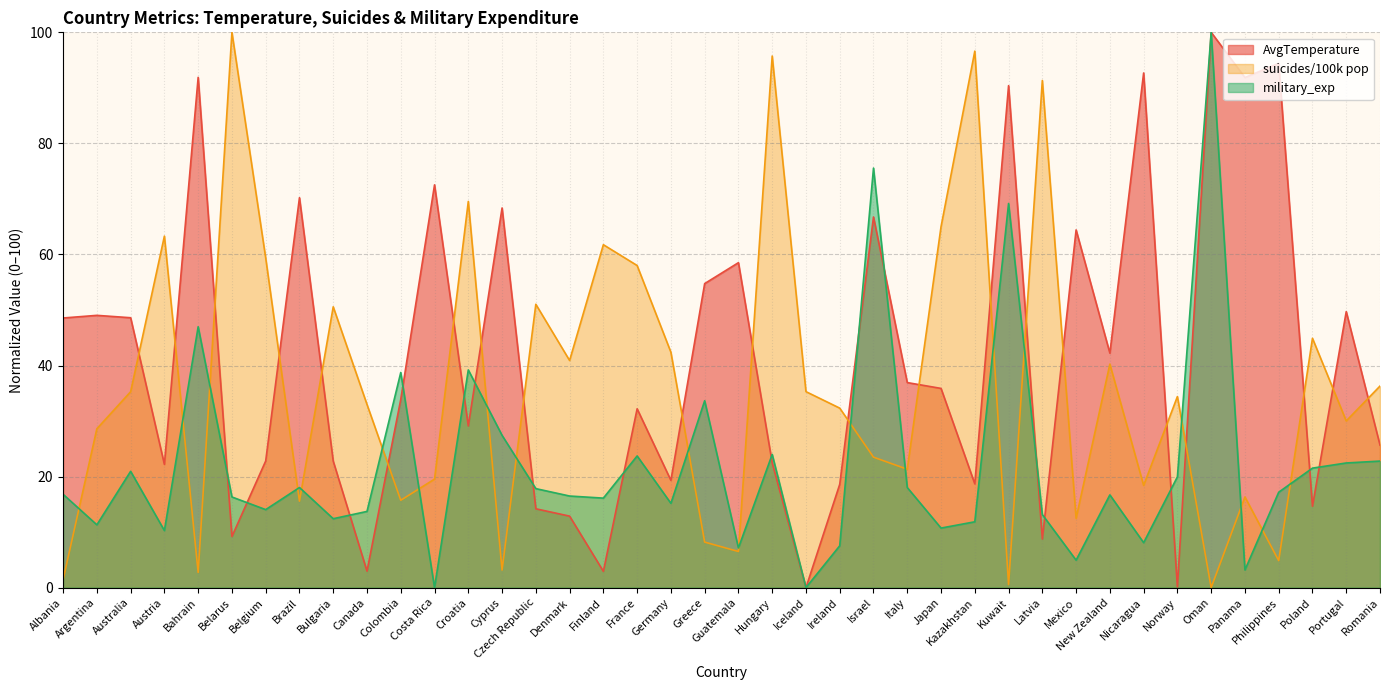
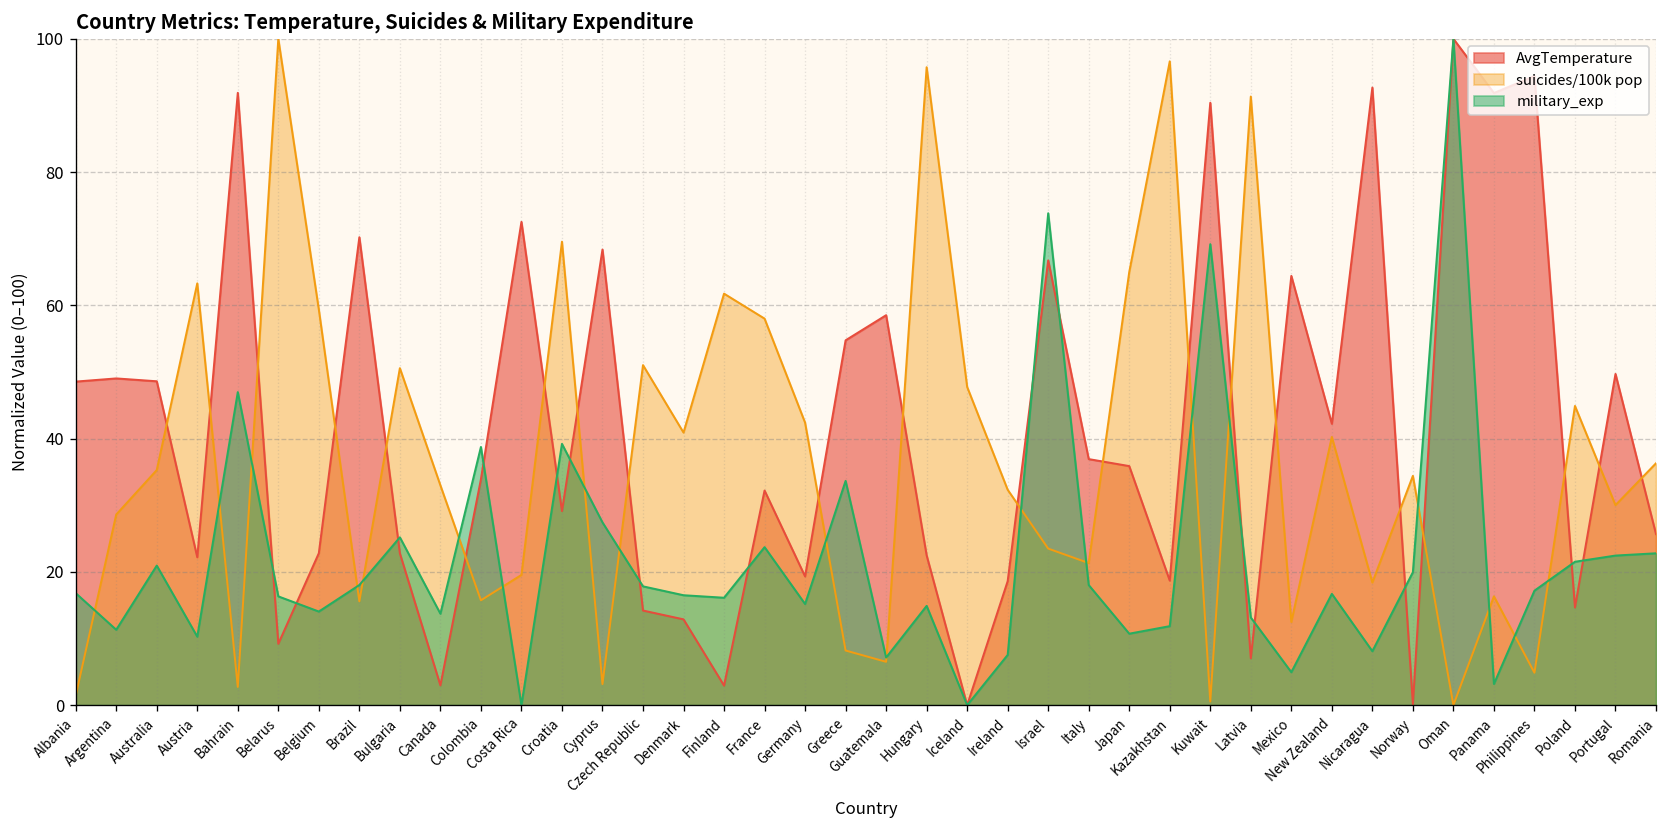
military_exp, Bulgaria: 12 -> 25
military_exp, Hungary: 24 -> 15
suicides/100k pop, Iceland: 35 -> 48
military_exp, Israel: 76 -> 74
AvgTemperature, Latvia: 9 -> 7
